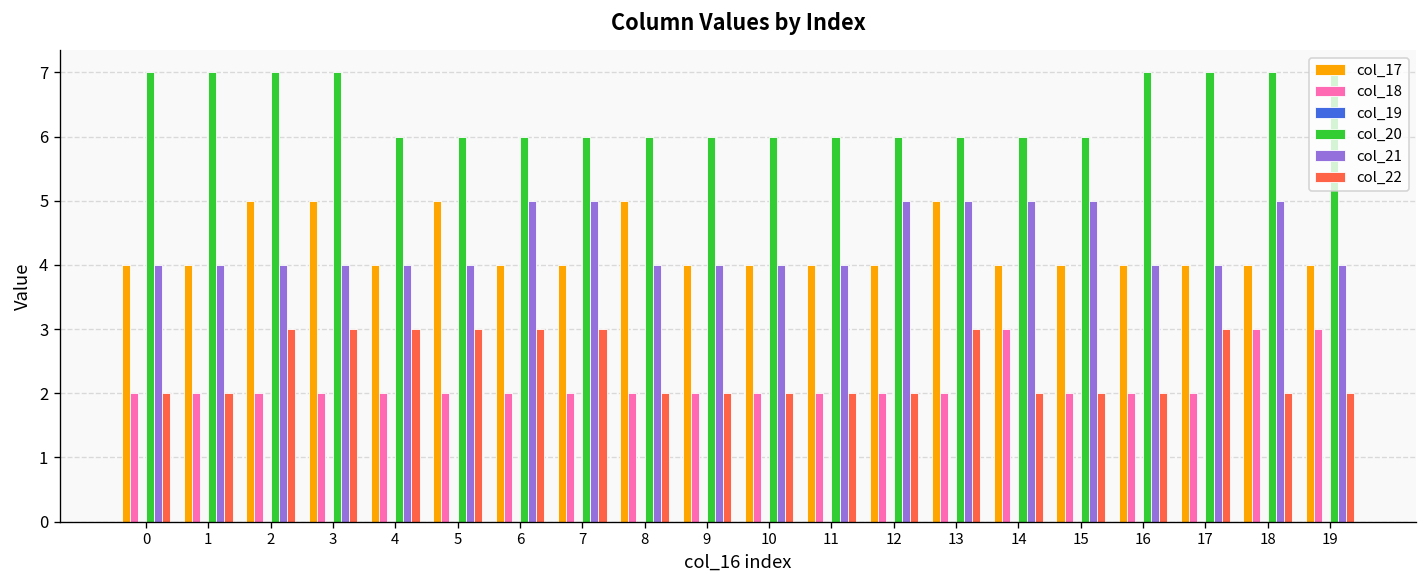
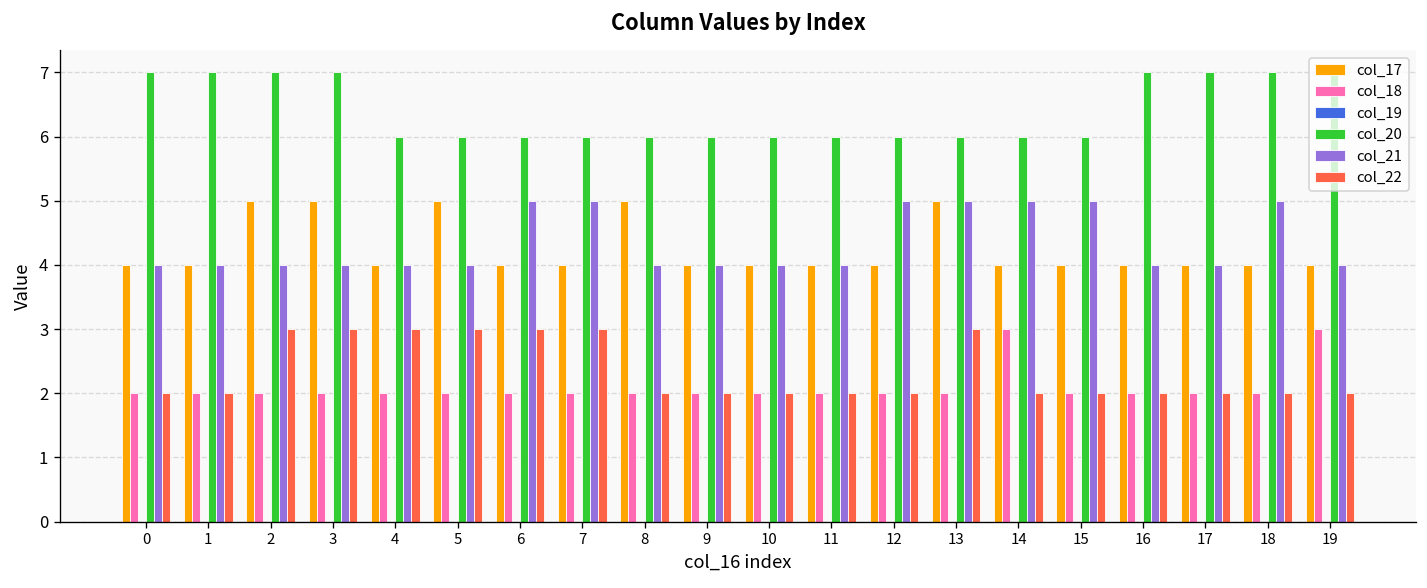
col_22, 17: 3 -> 2
col_18, 18: 3 -> 2
